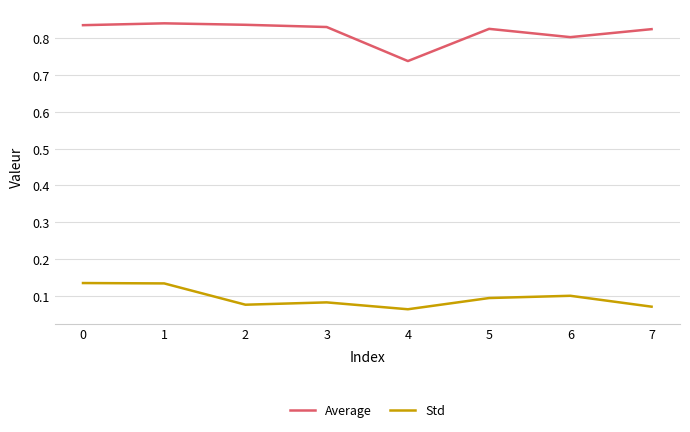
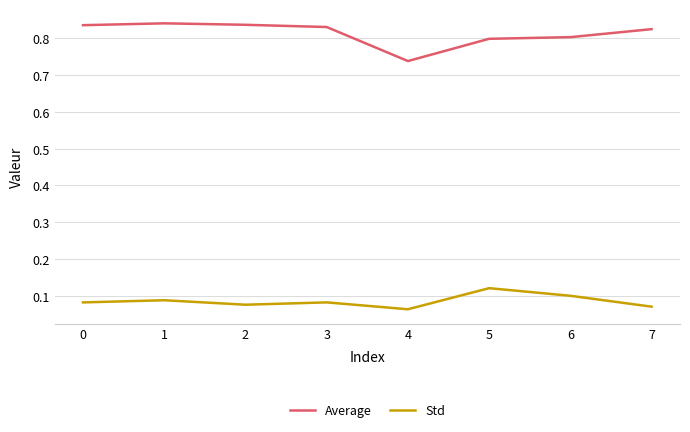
Std, 0: 0.13 -> 0.08
Std, 1: 0.13 -> 0.09
Average, 5: 0.83 -> 0.80
Std, 5: 0.09 -> 0.12
